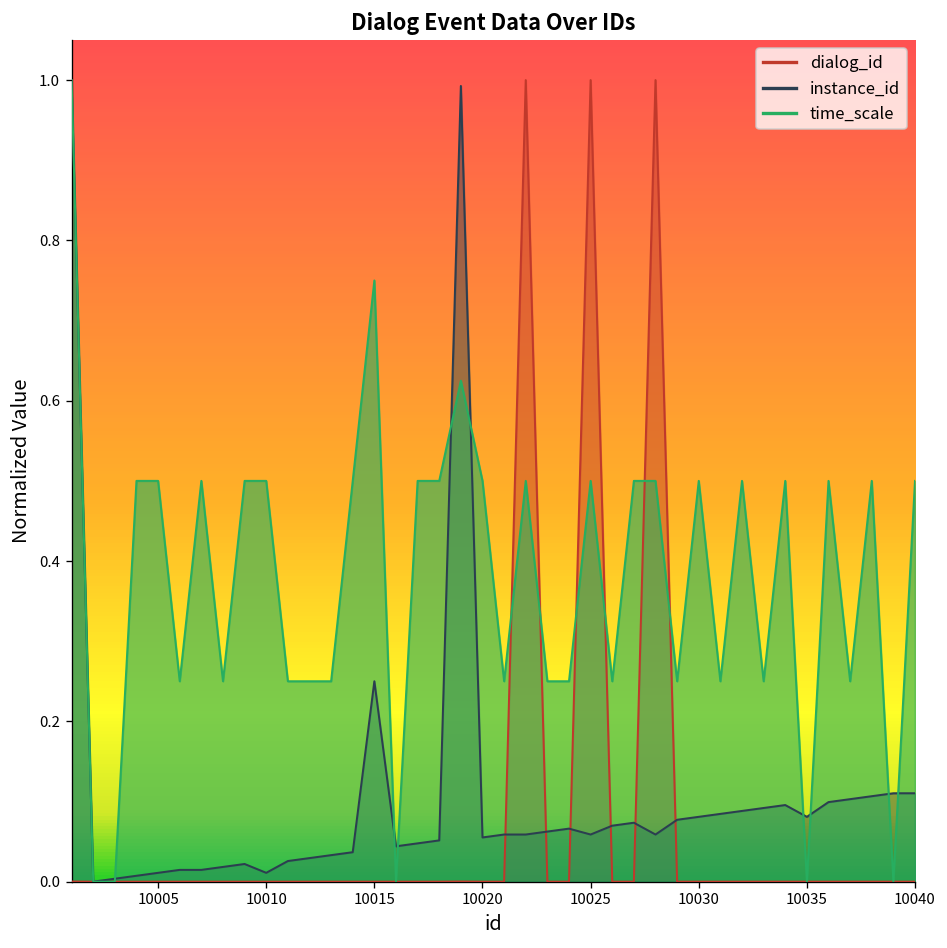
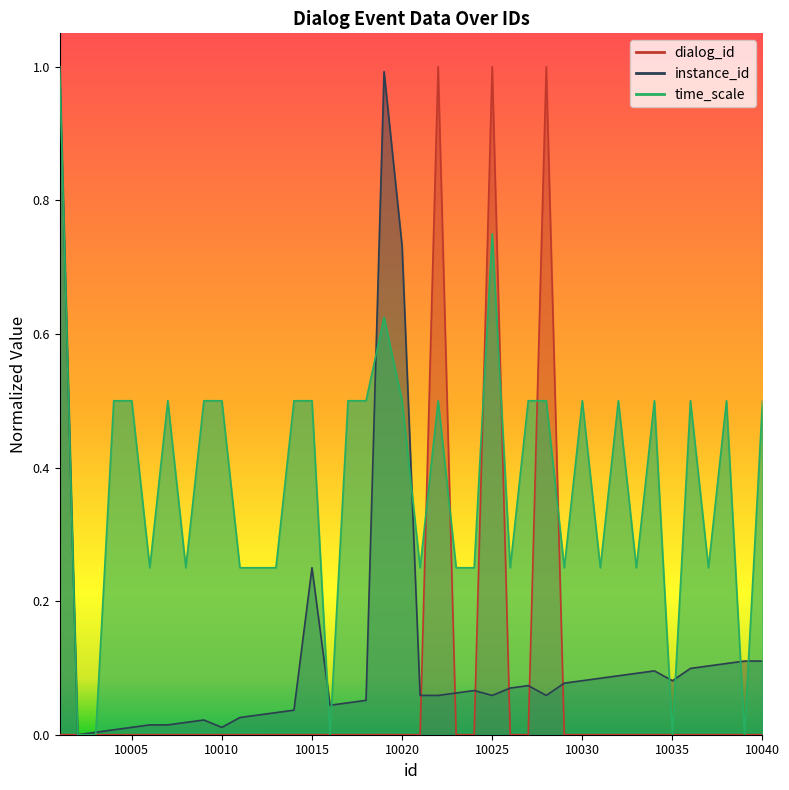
time_scale, 10015: 0.75 -> 0.50
instance_id, 10020: 0.06 -> 0.73
time_scale, 10025: 0.50 -> 0.75
